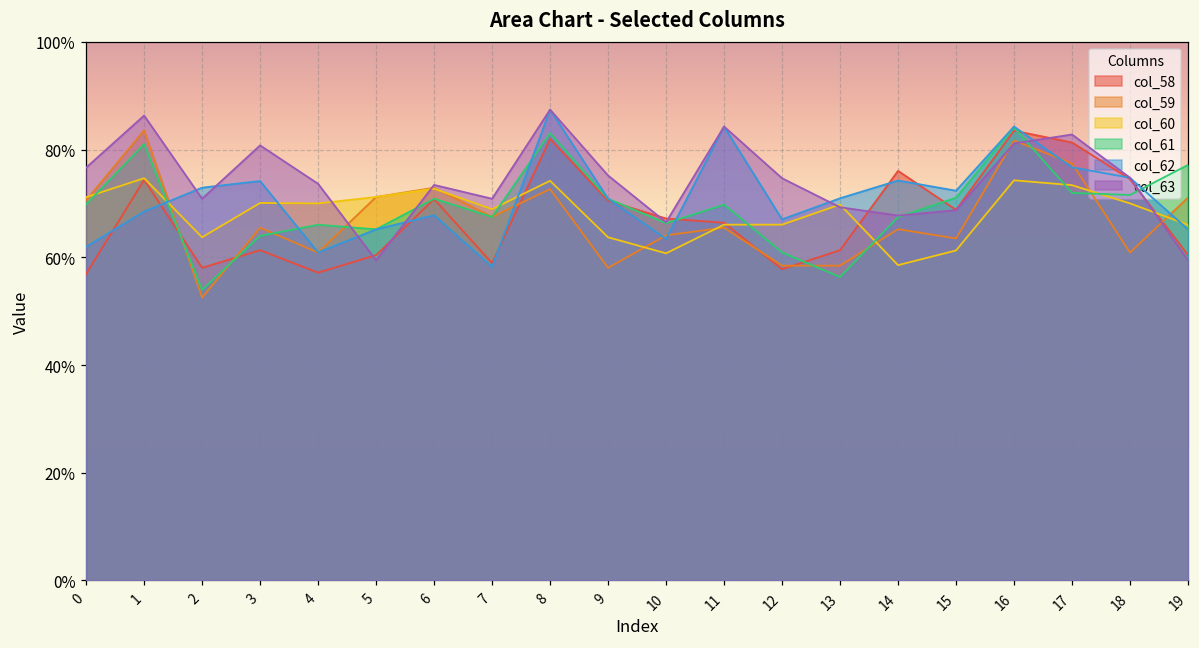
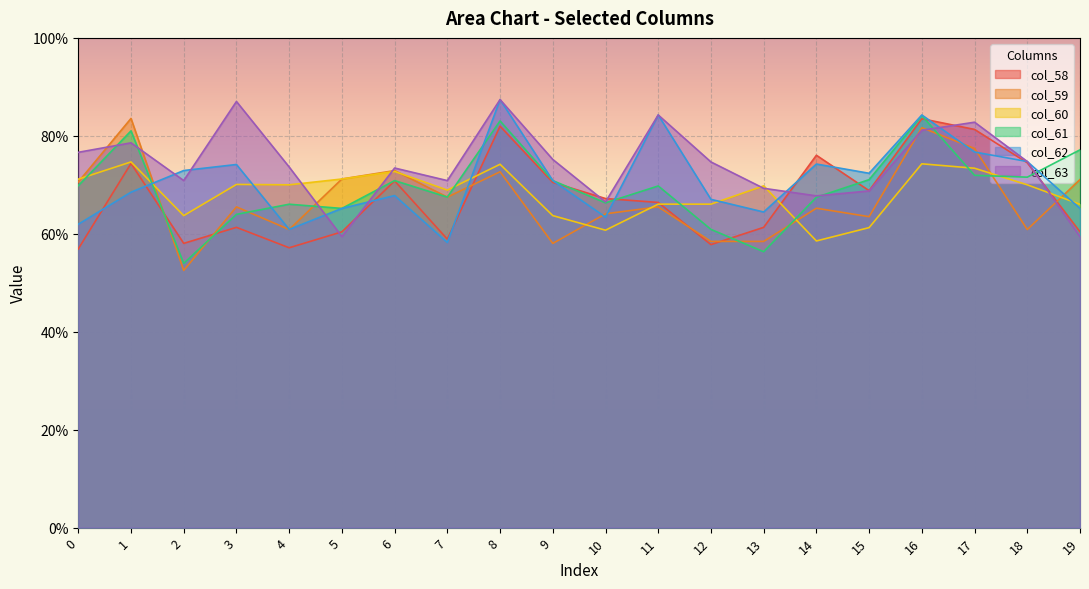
col_63, 1: 86% -> 79%
col_63, 3: 81% -> 87%
col_62, 13: 71% -> 64%
